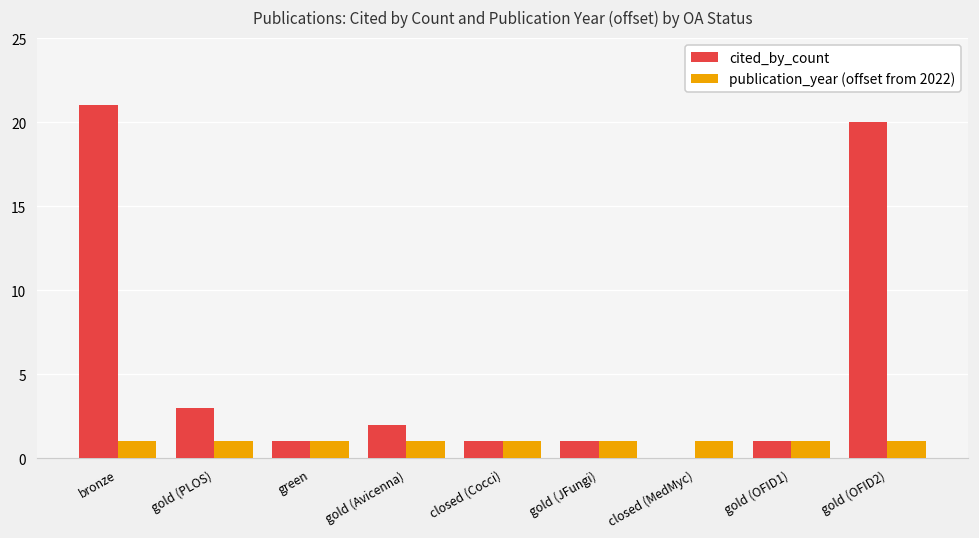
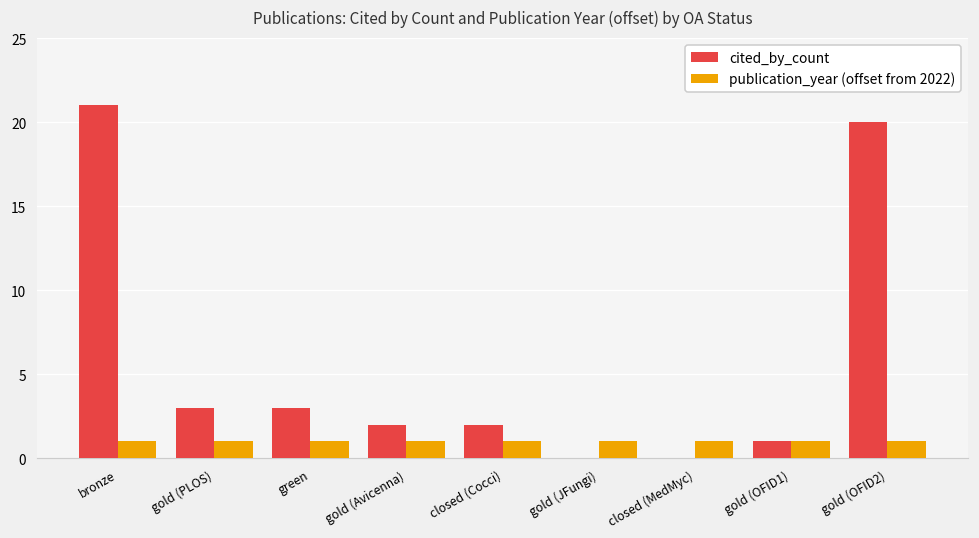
cited_by_count, green: 1 -> 3
cited_by_count, closed (Cocci): 1 -> 2
cited_by_count, gold (JFungi): 1 -> 0
